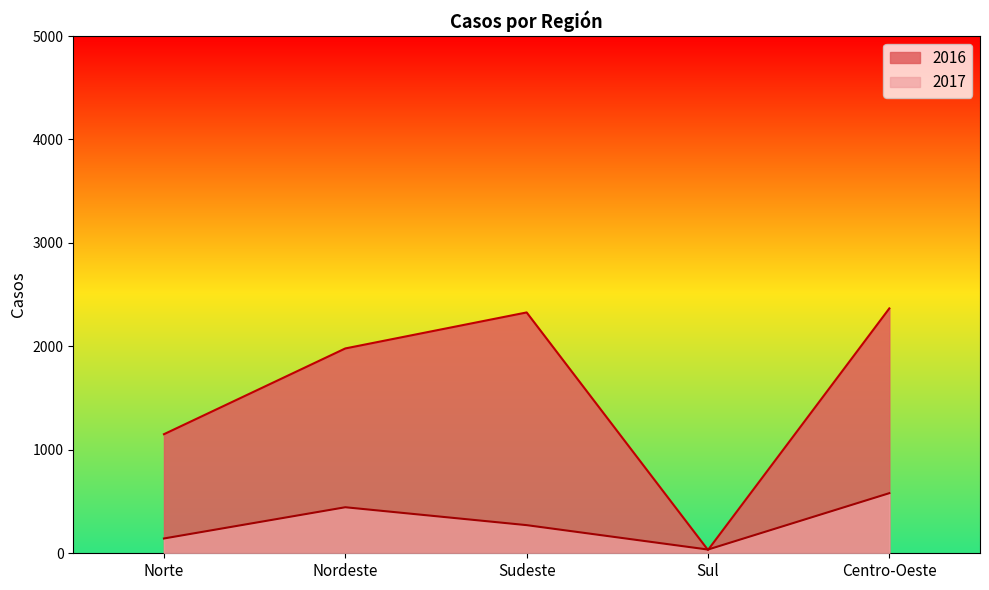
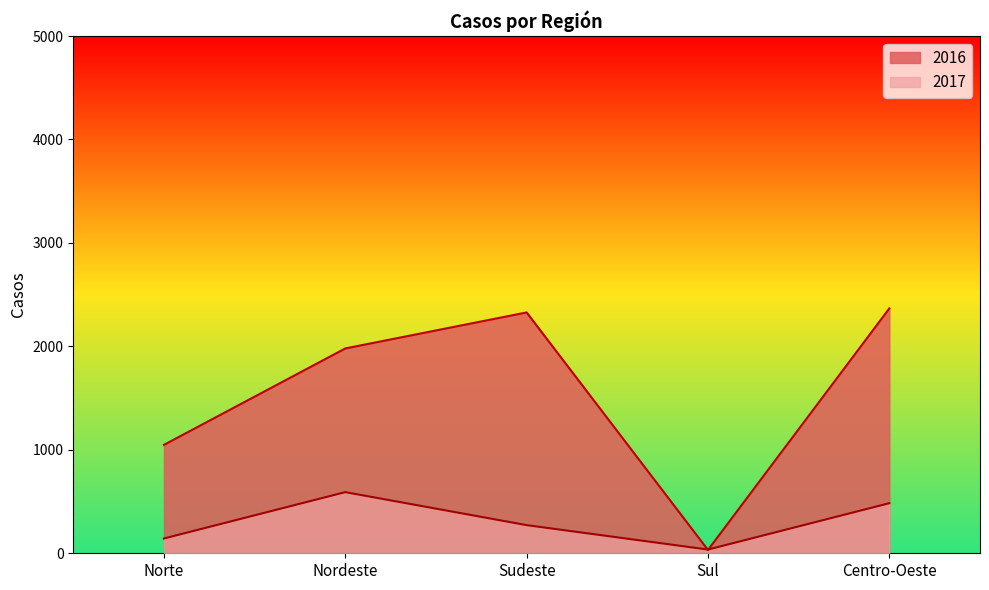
2016, Norte: 1150 -> 1050
2017, Nordeste: 450 -> 590
2017, Centro-Oeste: 580 -> 480
